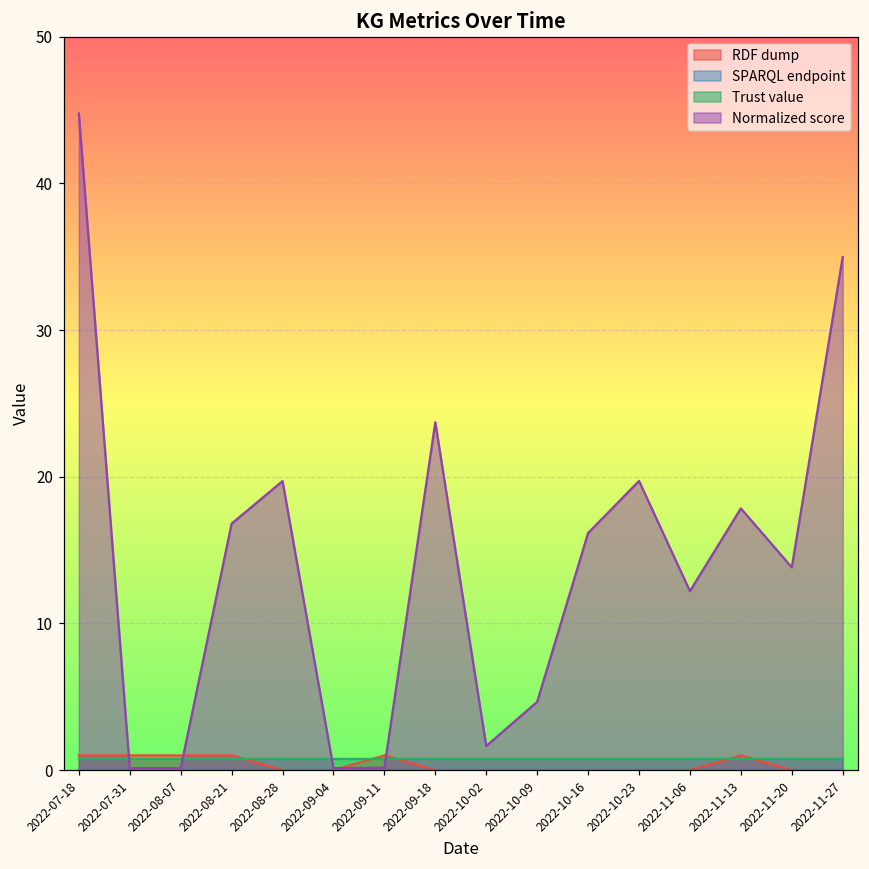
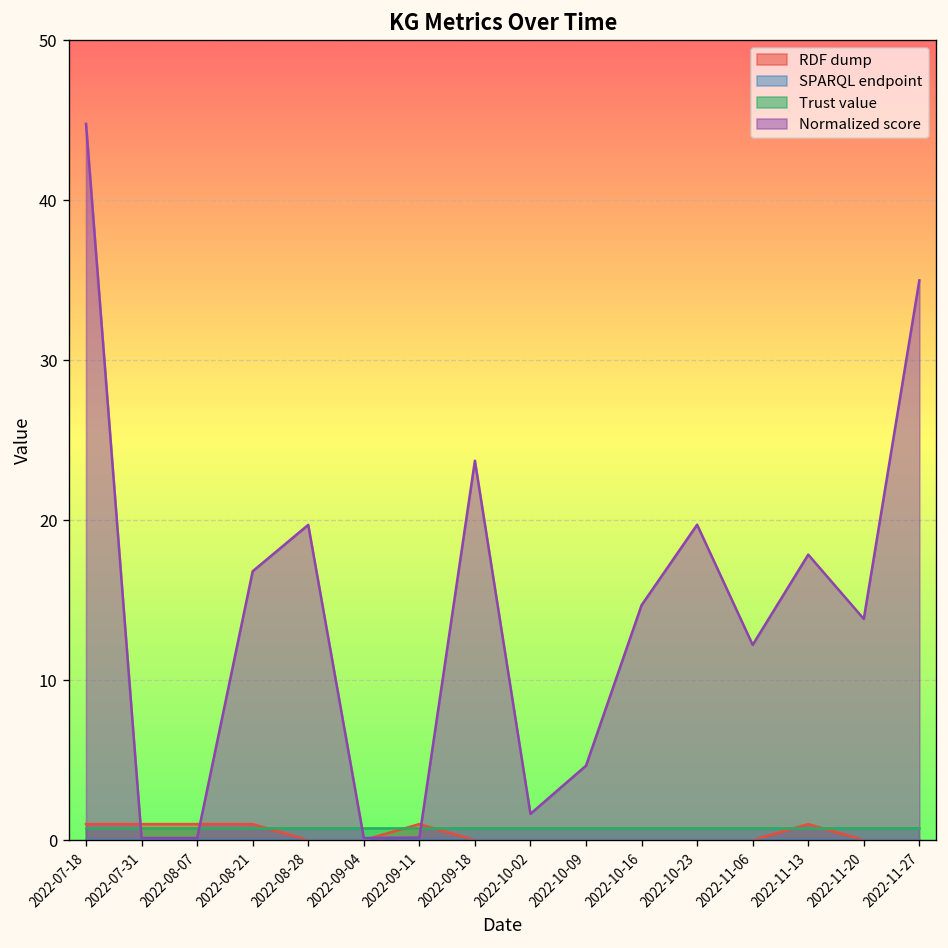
Normalized score, 2022-10-16: 16.2 -> 14.7
